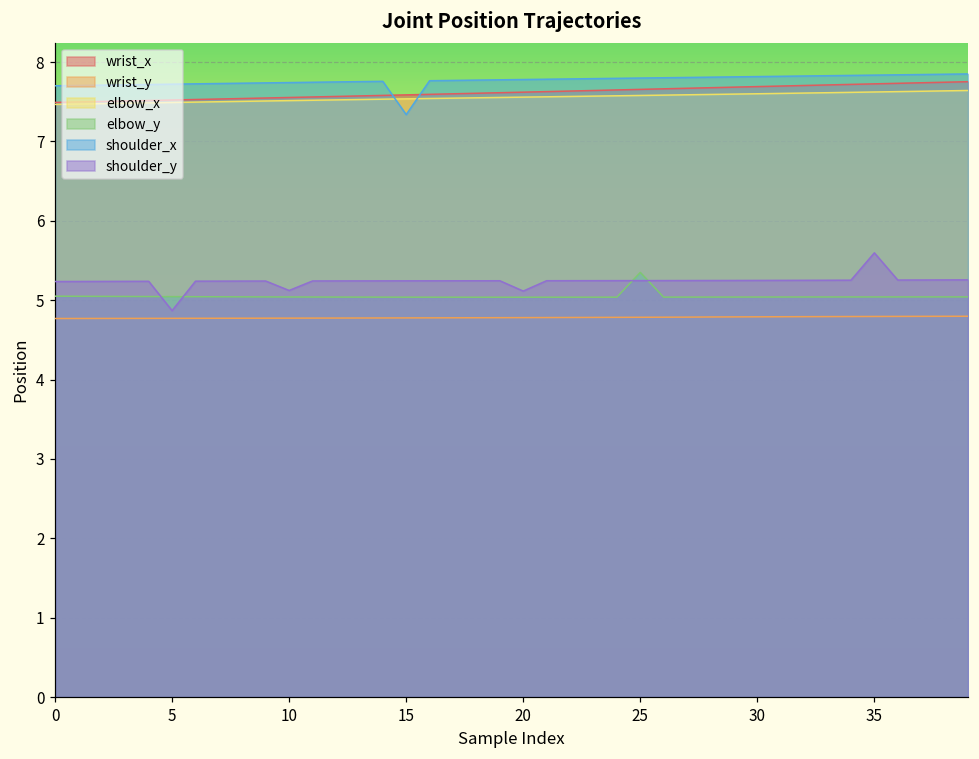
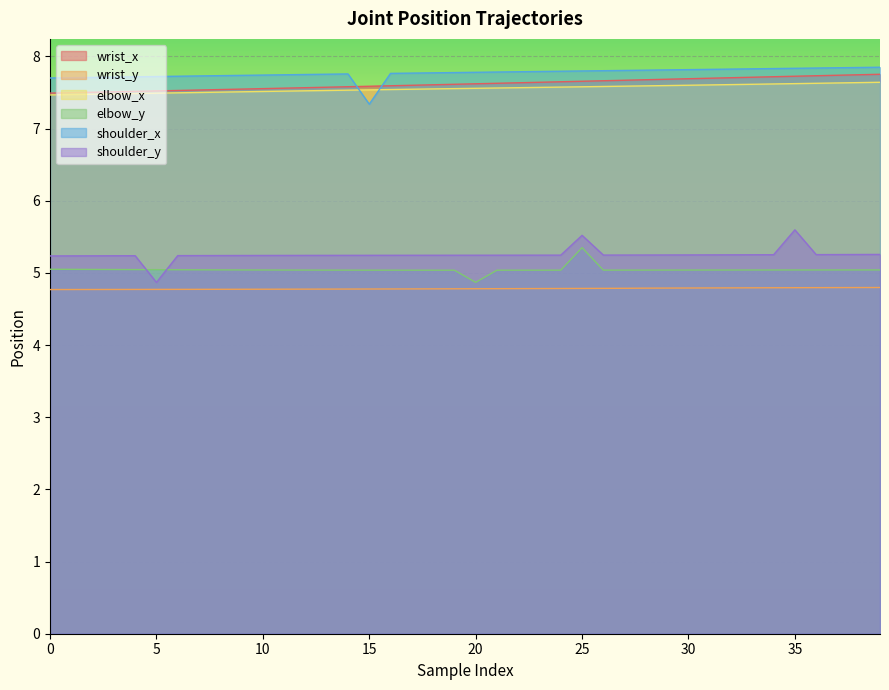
shoulder_y, 10: 5.1 -> 5.2
elbow_y, 20: 5.0 -> 4.9
shoulder_y, 20: 5.1 -> 5.2
shoulder_y, 25: 5.2 -> 5.5
